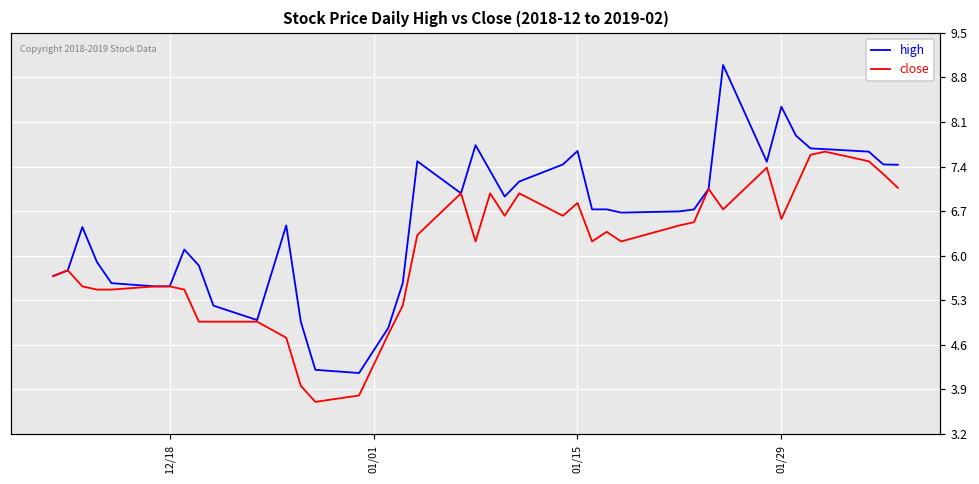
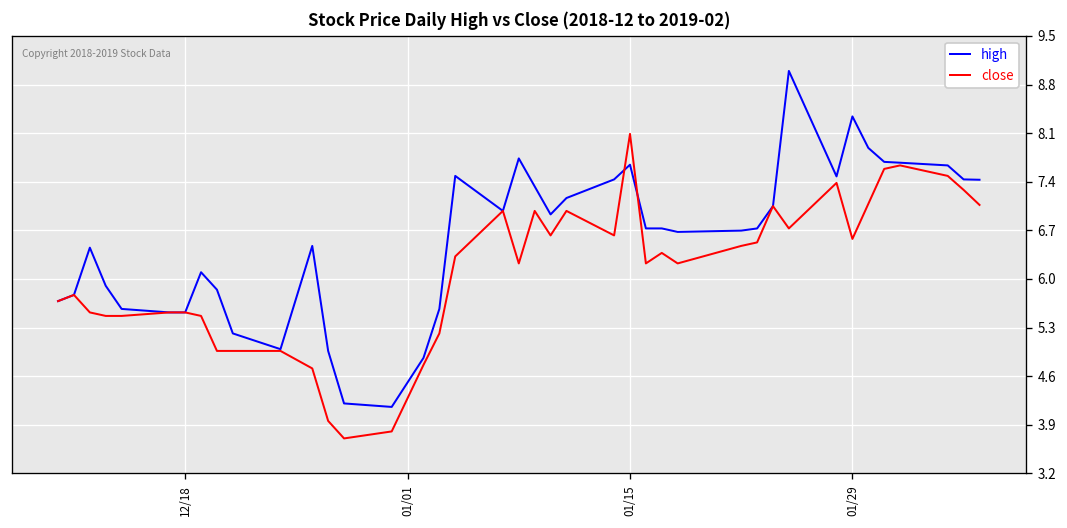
close, 01/15: 6.9 -> 8.1
